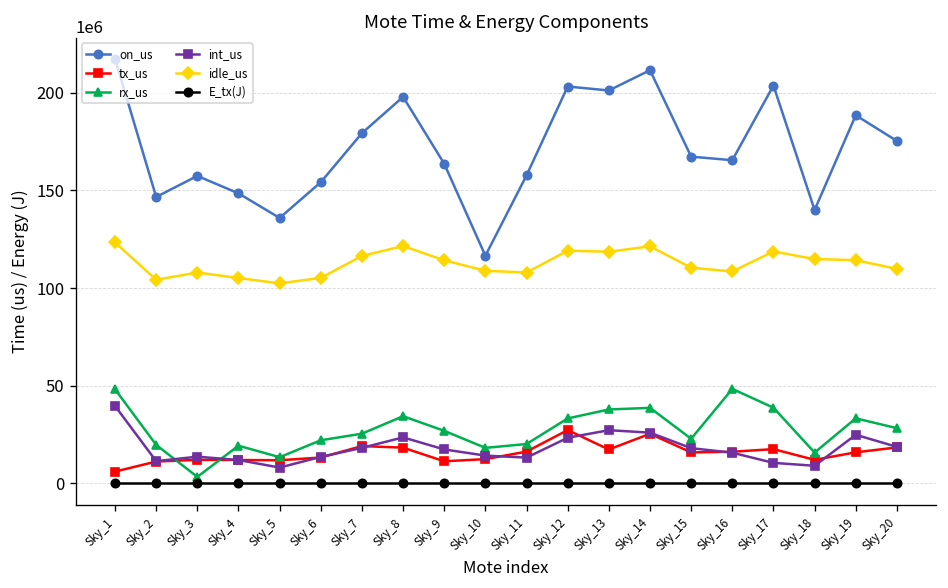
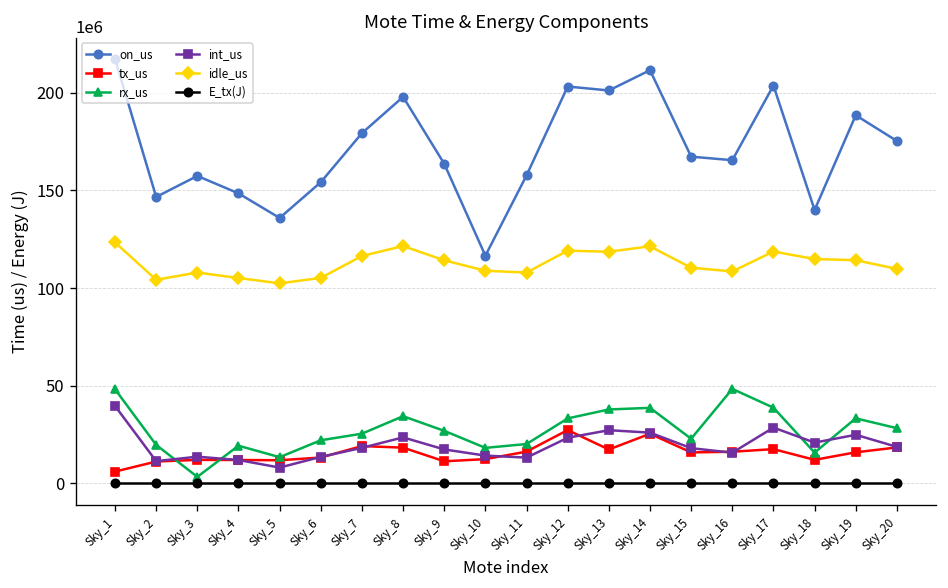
int_us, Sky_17: 11000000 -> 29000000
int_us, Sky_18: 9000000 -> 21000000
